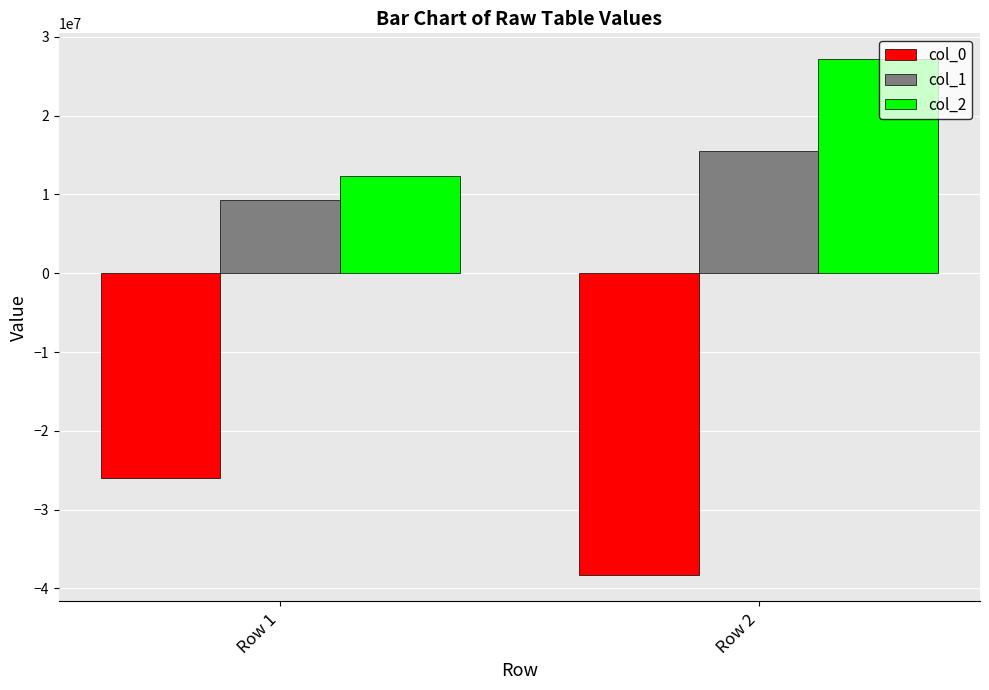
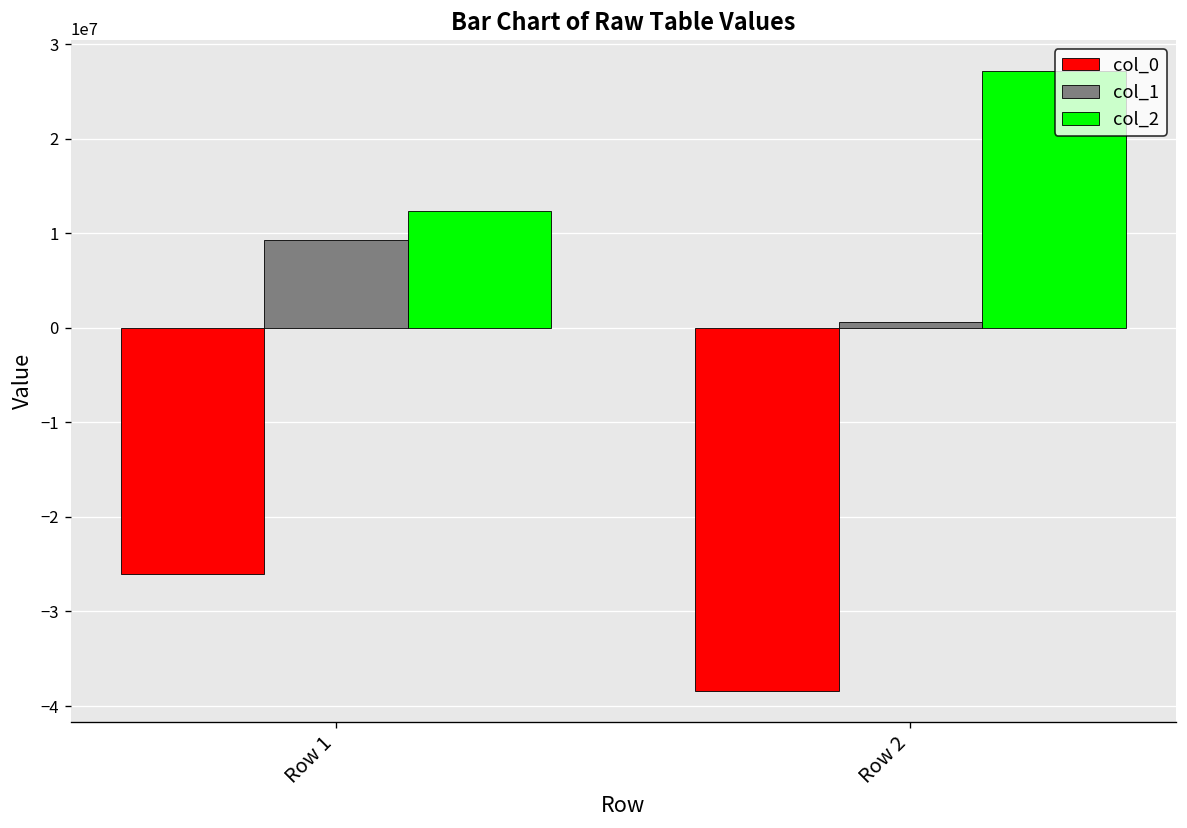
col_1, Row 2: 16000000 -> 1000000
